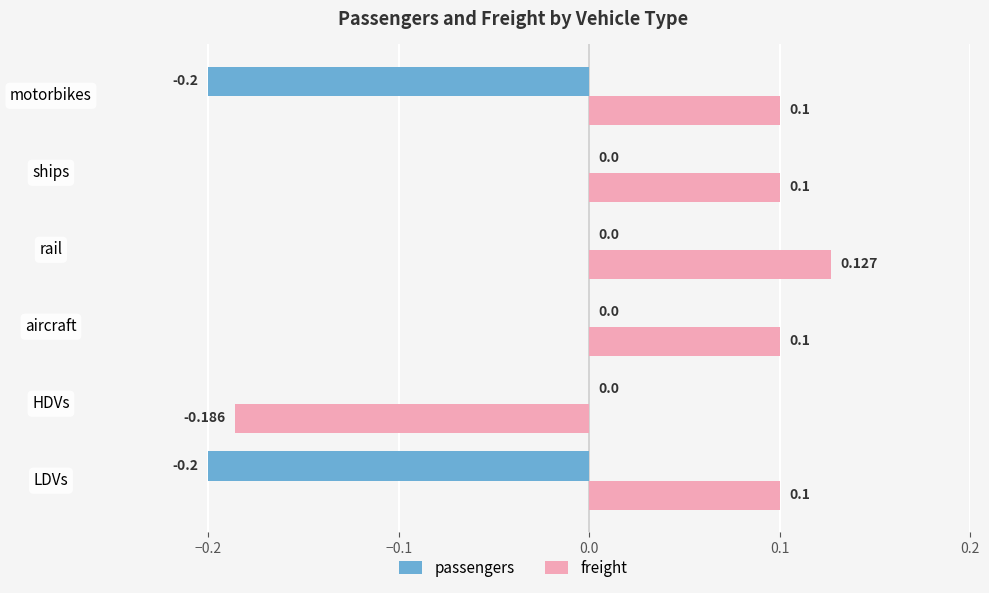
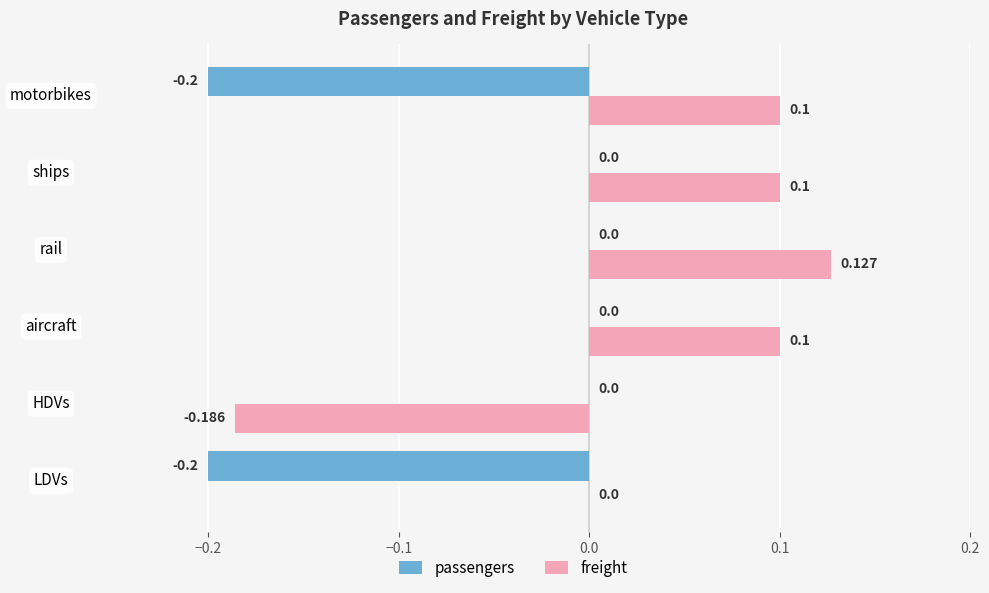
freight, LDVs: 0.1 -> 0.0
